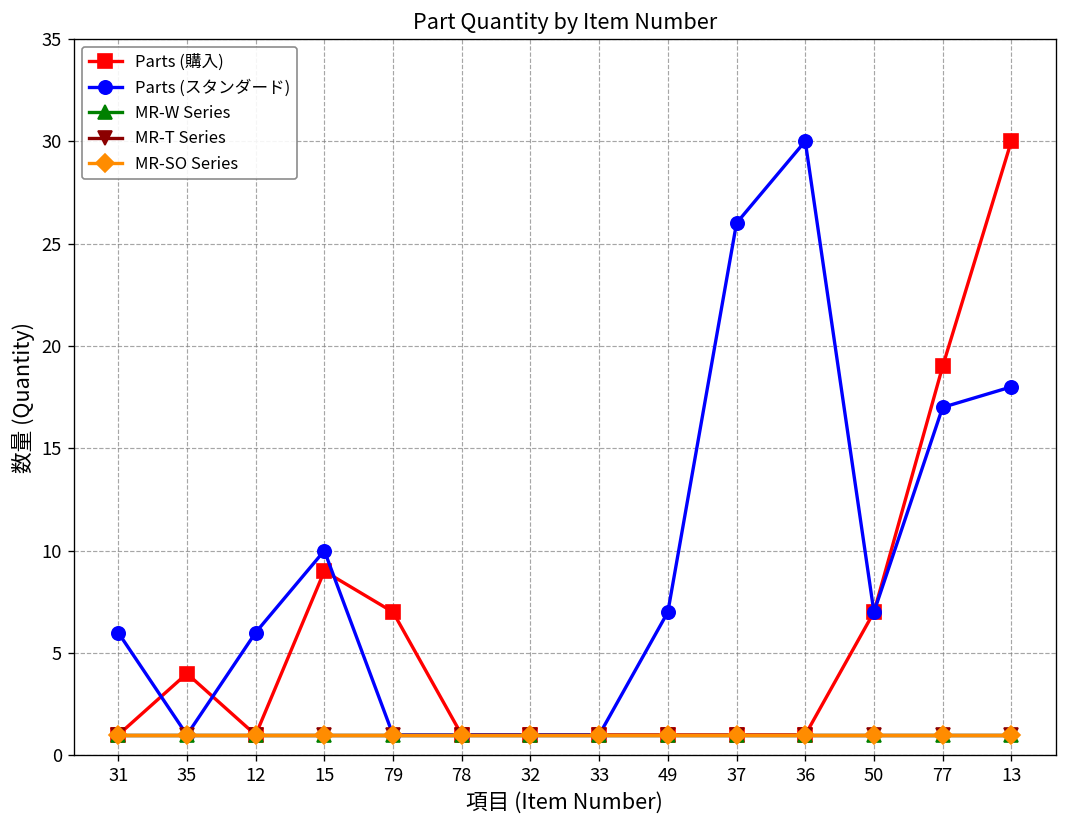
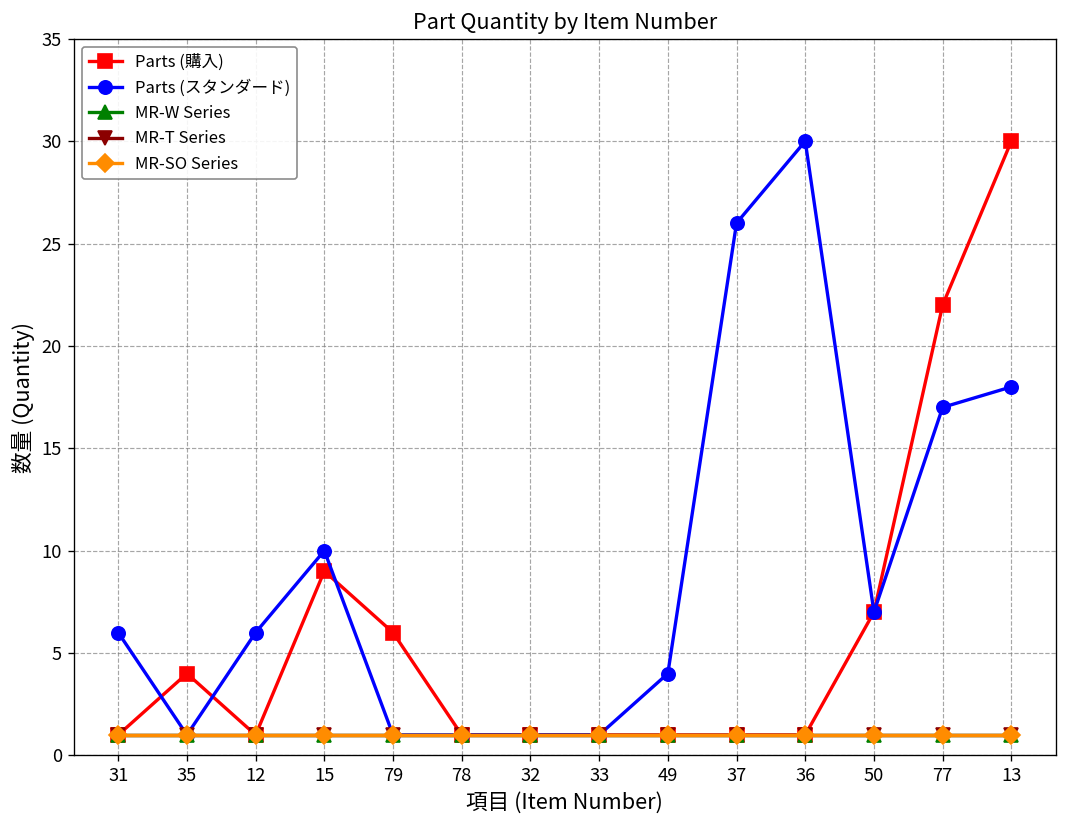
Parts (購入), 79: 7 -> 6
Parts (スタンダード), 49: 7 -> 4
Parts (購入), 77: 19 -> 22
